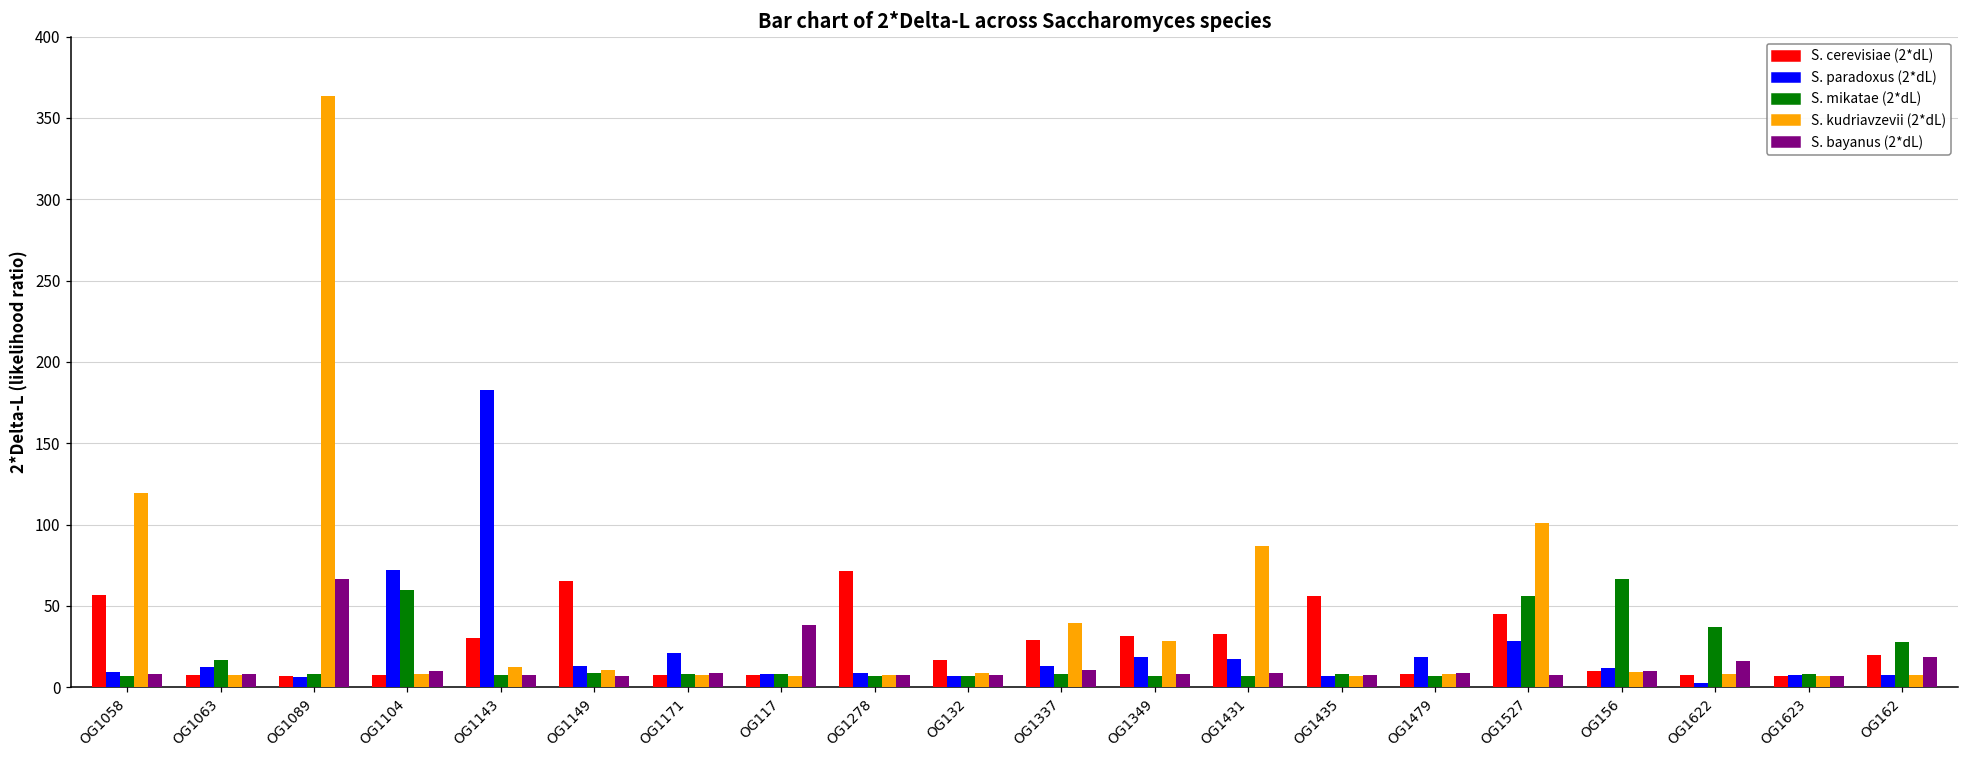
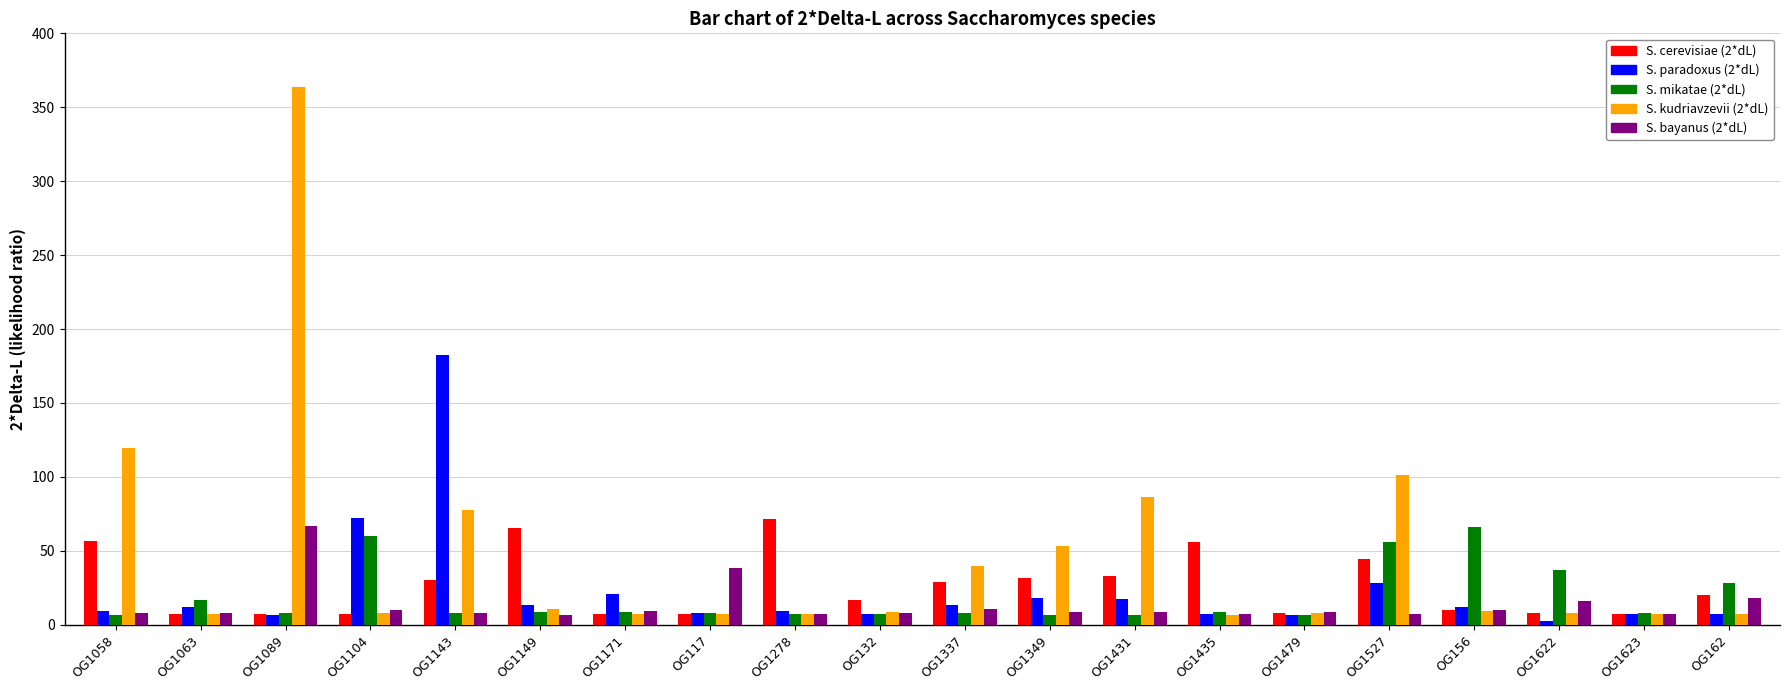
S. kudriavzevii (2*dL), OG1143: 12 -> 78
S. kudriavzevii (2*dL), OG1349: 28 -> 53
S. paradoxus (2*dL), OG1479: 18 -> 6
